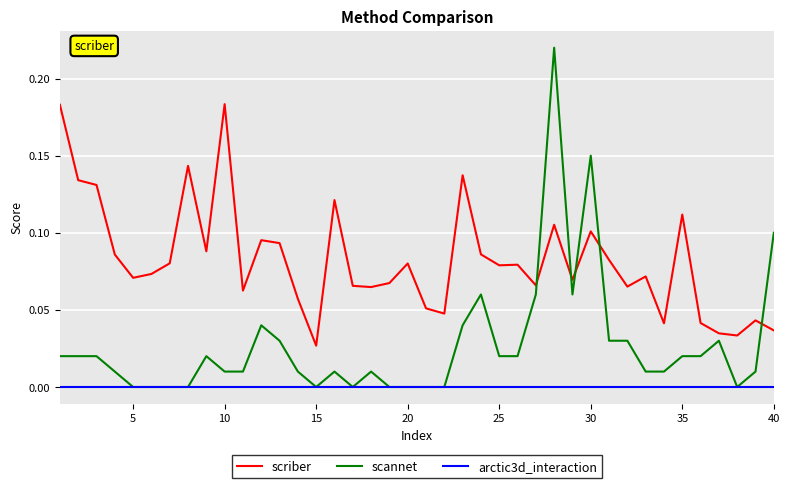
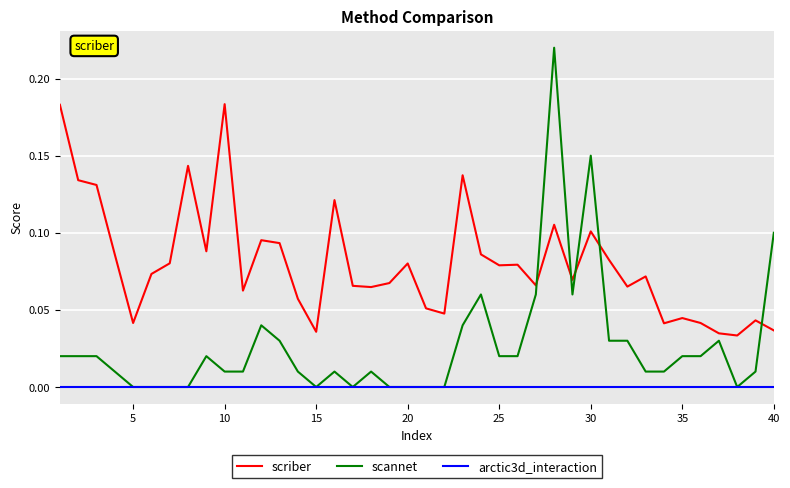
scriber, 5: 0.071 -> 0.042
scriber, 15: 0.027 -> 0.036
scriber, 35: 0.112 -> 0.045
